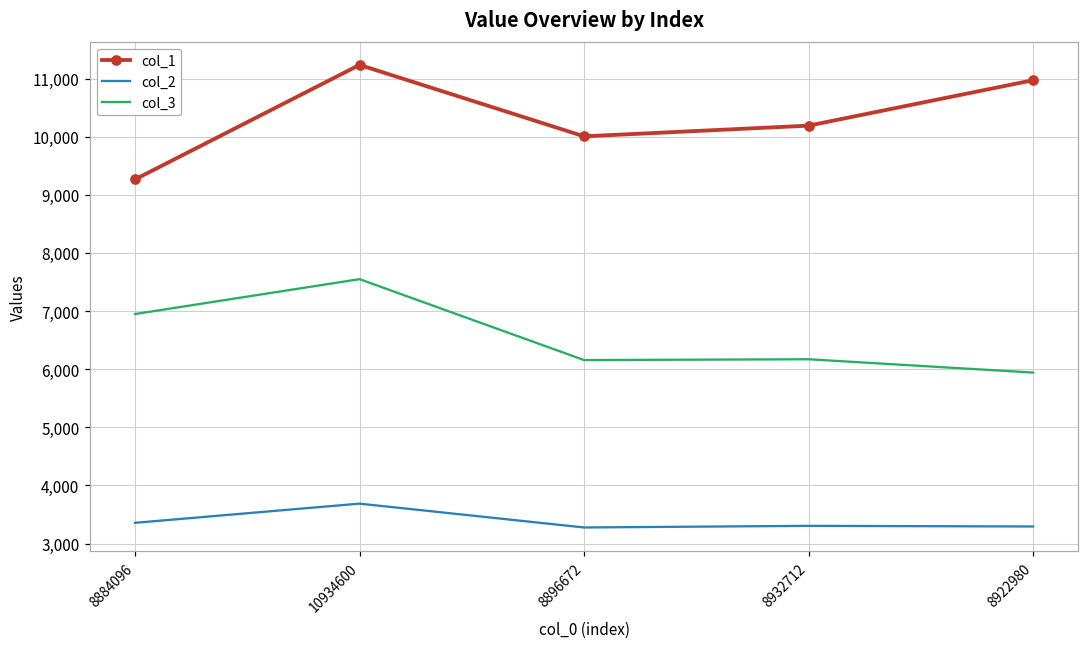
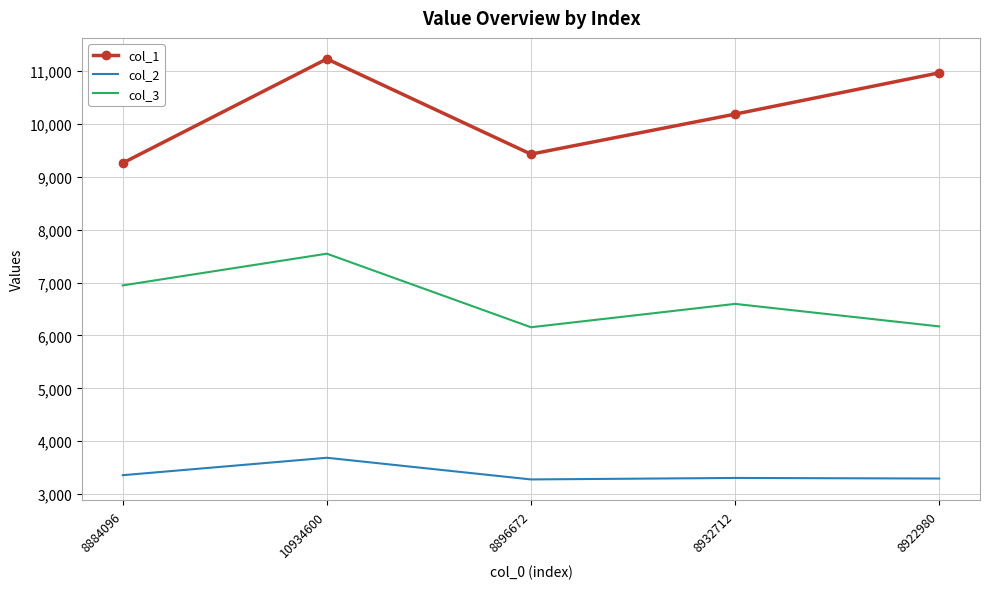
col_1, 8896672: 10,000 -> 9,400
col_3, 8932712: 6,200 -> 6,600
col_3, 8922980: 5,900 -> 6,200
